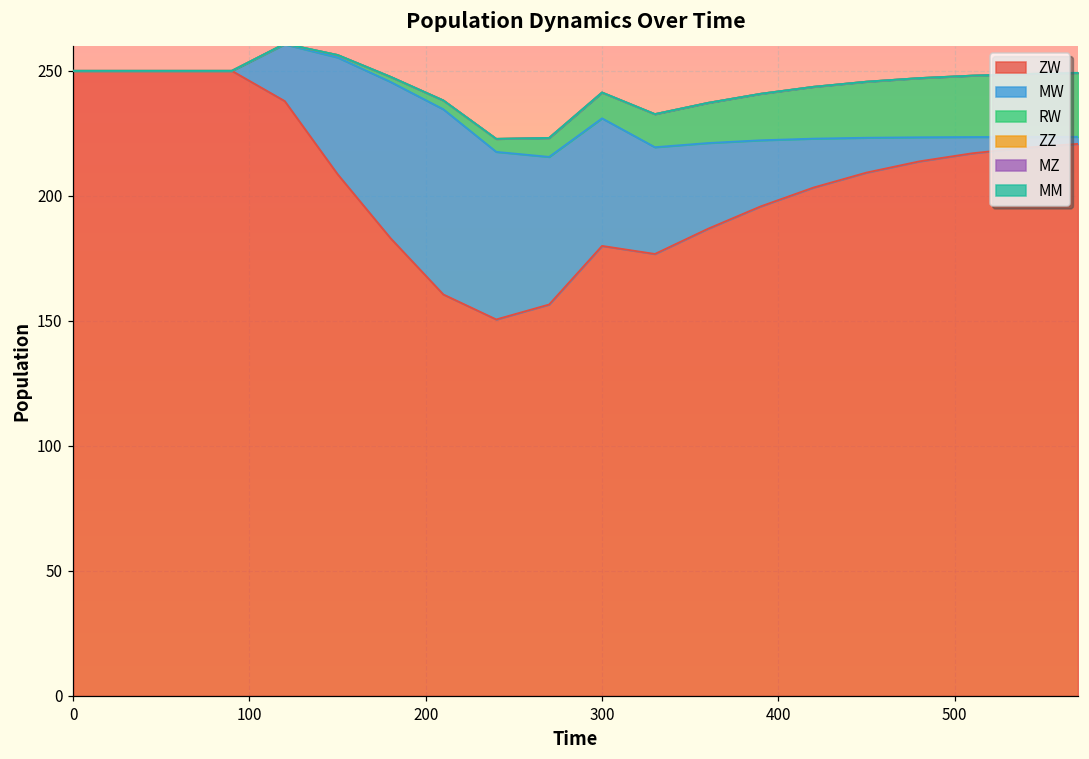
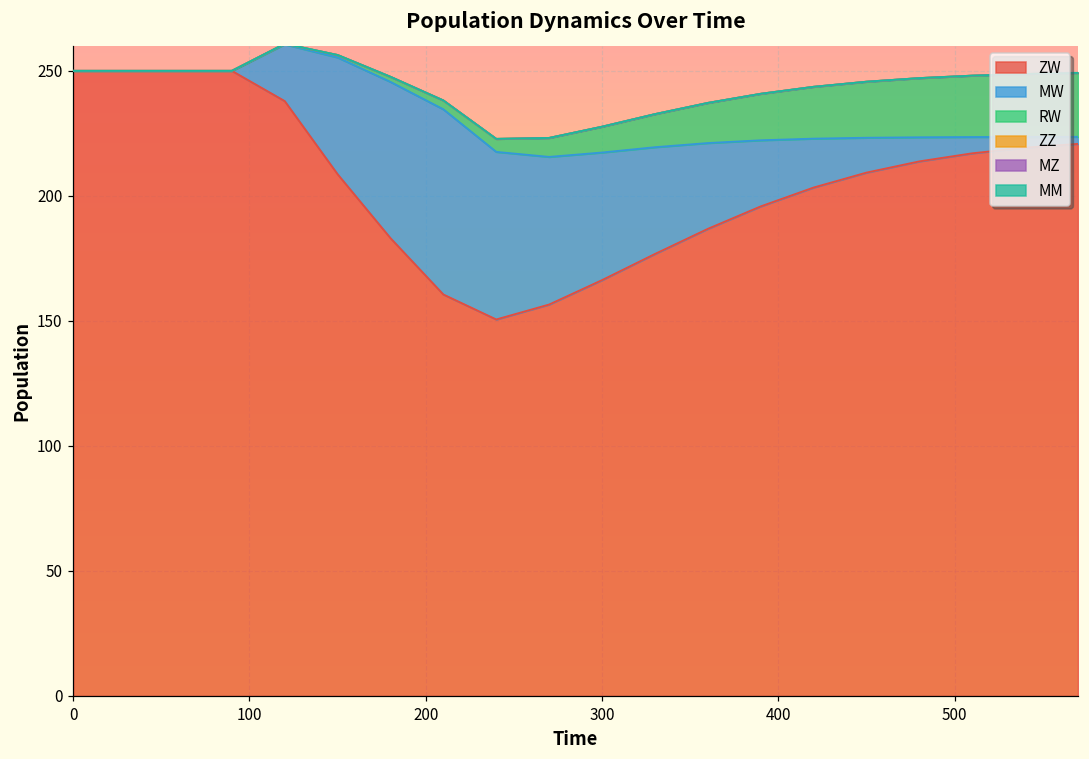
ZW, 300: 180 -> 166
